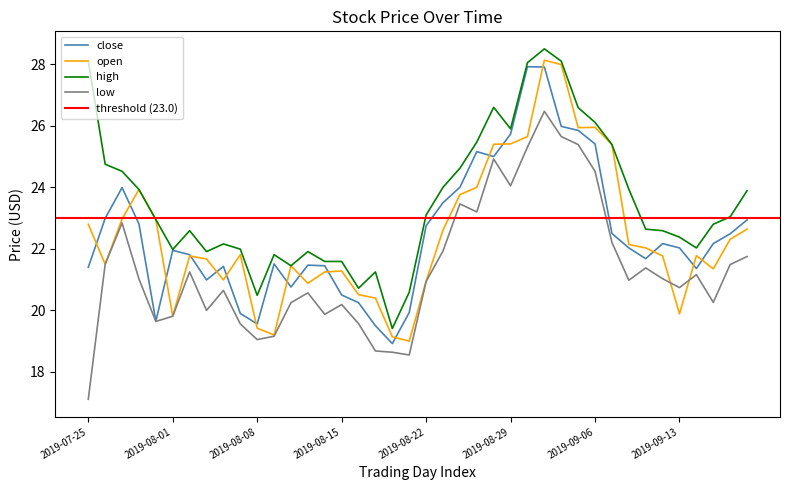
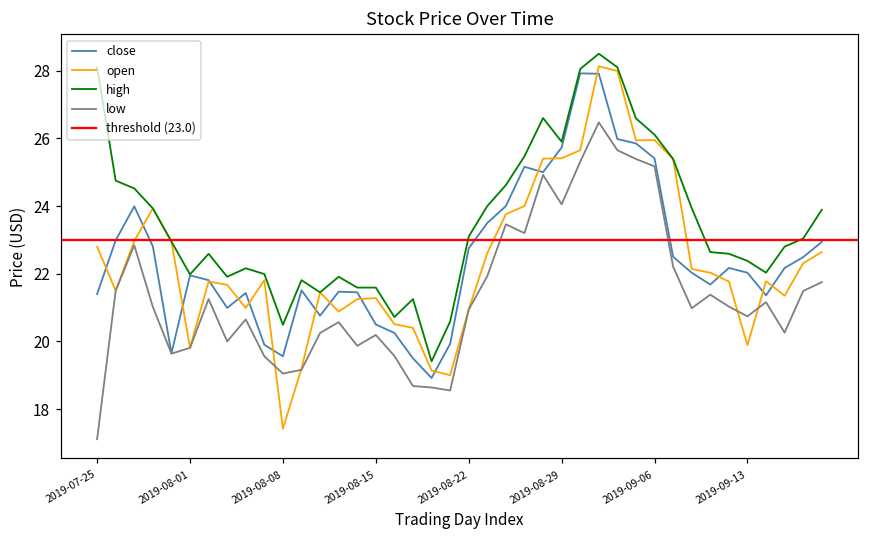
open, 2019-08-08: 19.4 -> 17.4
low, 2019-09-06: 24.5 -> 25.2
